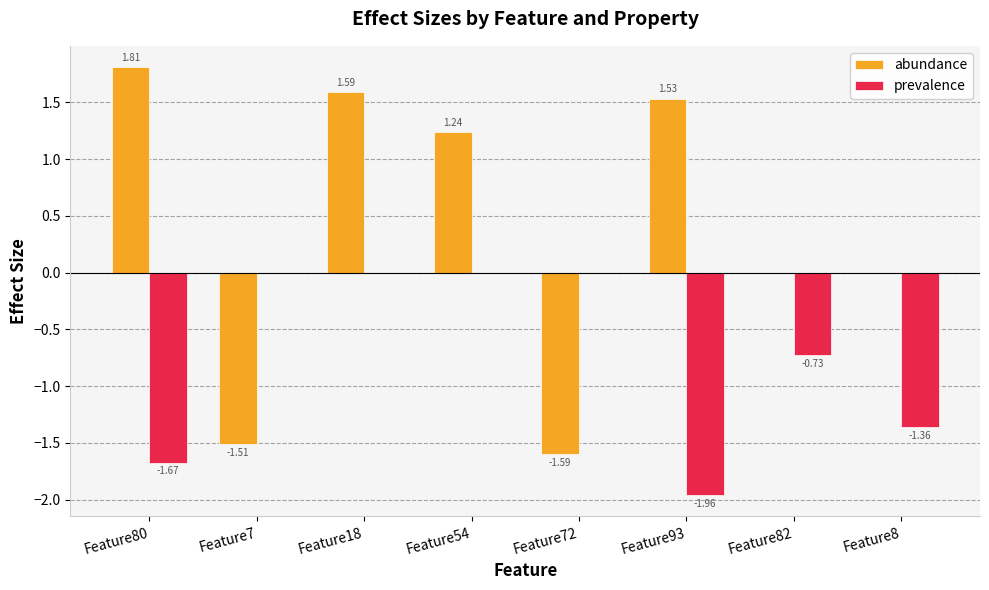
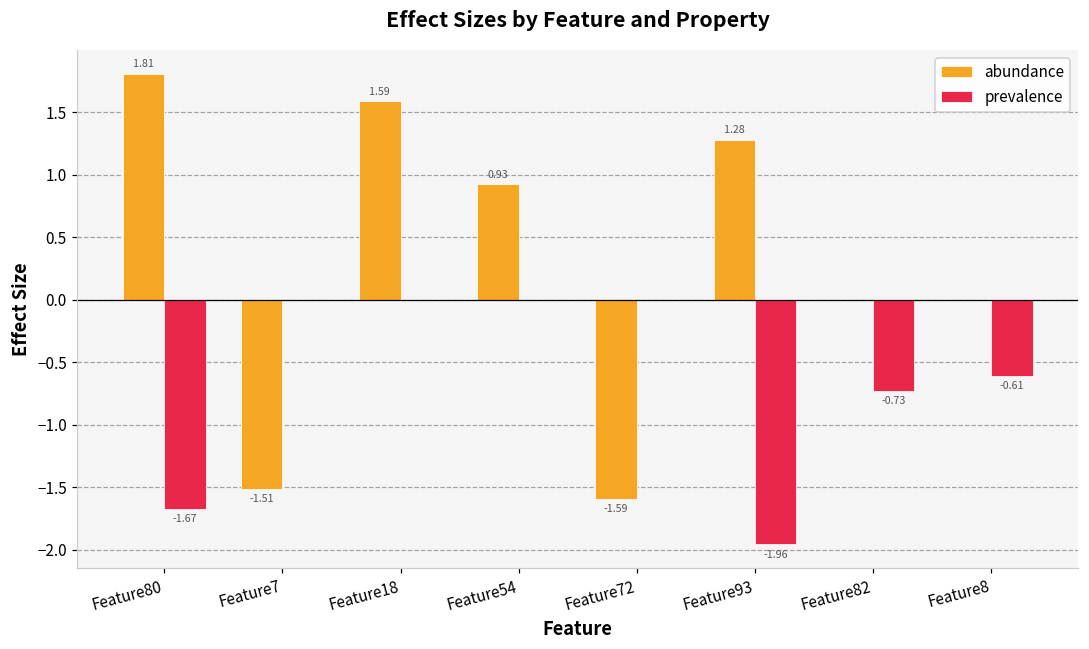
abundance, Feature54: 1.24 -> 0.93
abundance, Feature93: 1.53 -> 1.28
prevalence, Feature8: -1.36 -> -0.61
